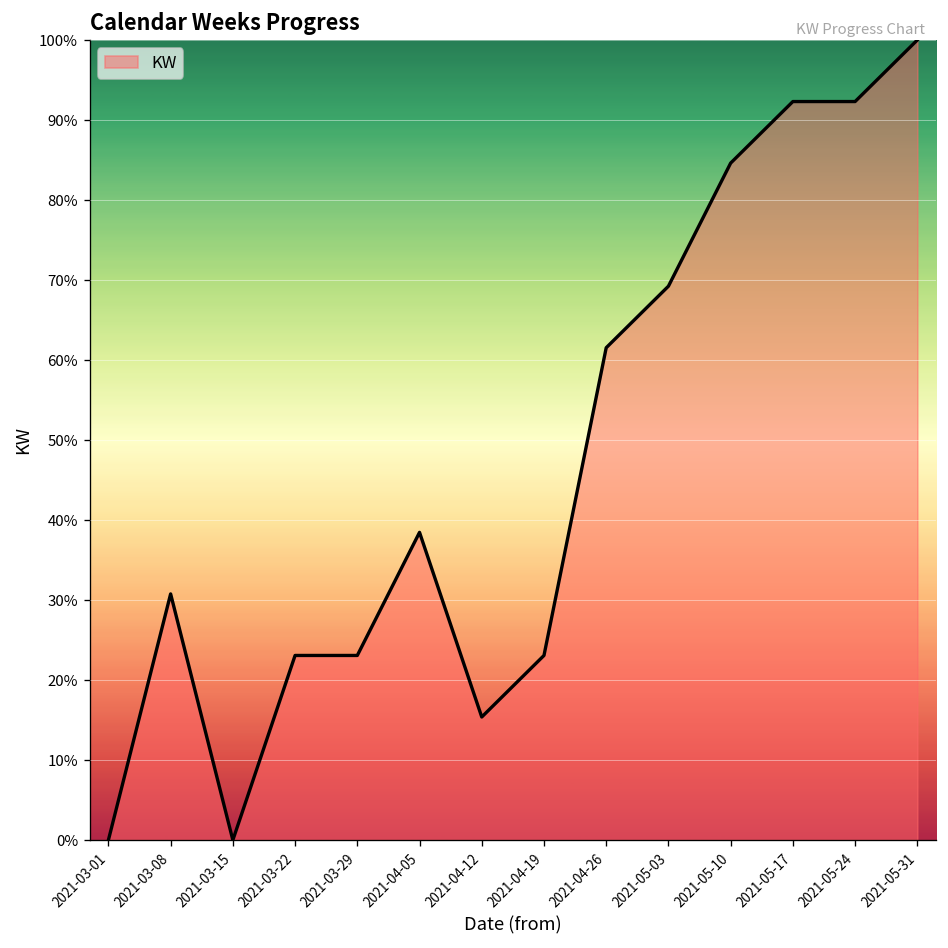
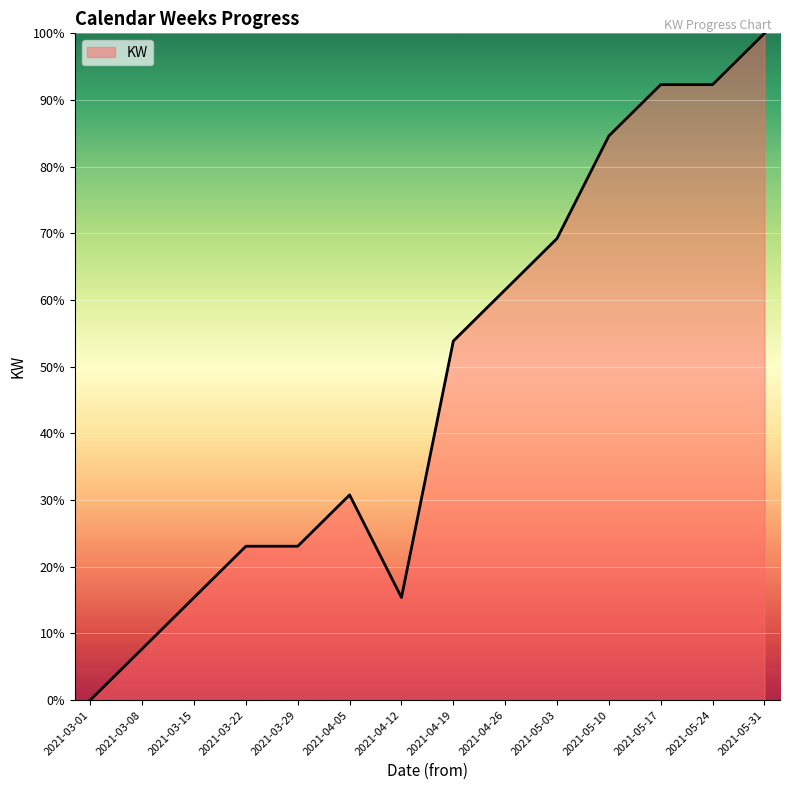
2021-03-08: 31% -> 8%
2021-03-15: 0% -> 15%
2021-04-05: 38% -> 31%
2021-04-19: 23% -> 54%
